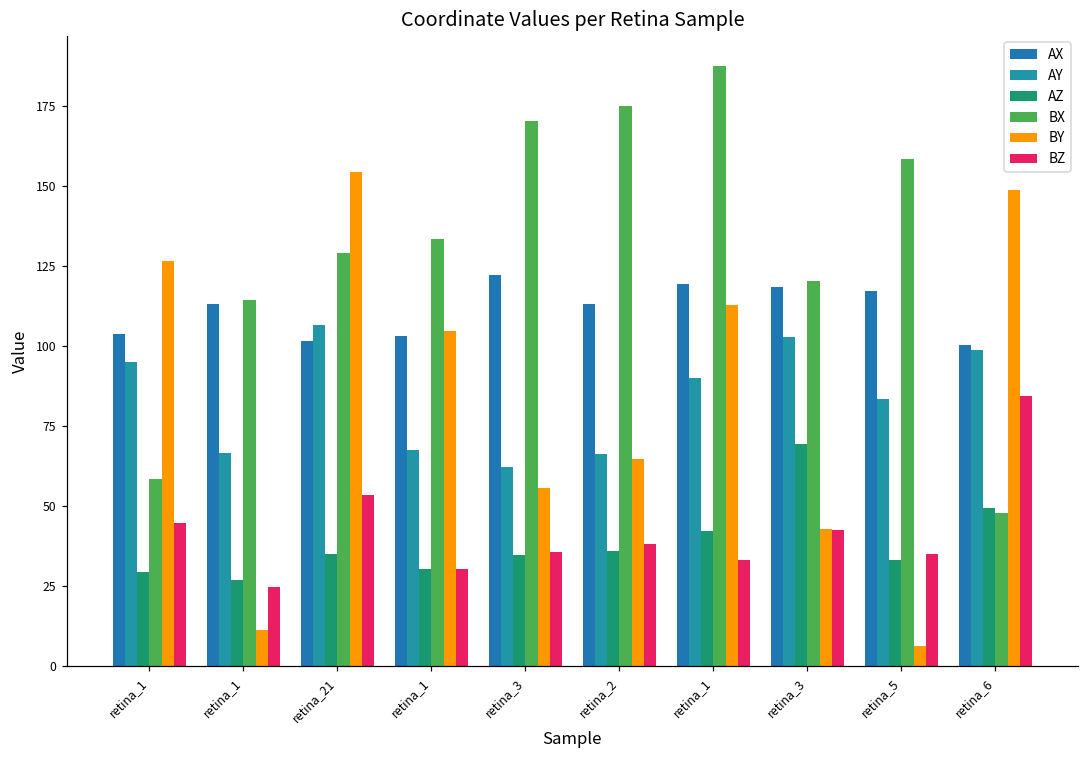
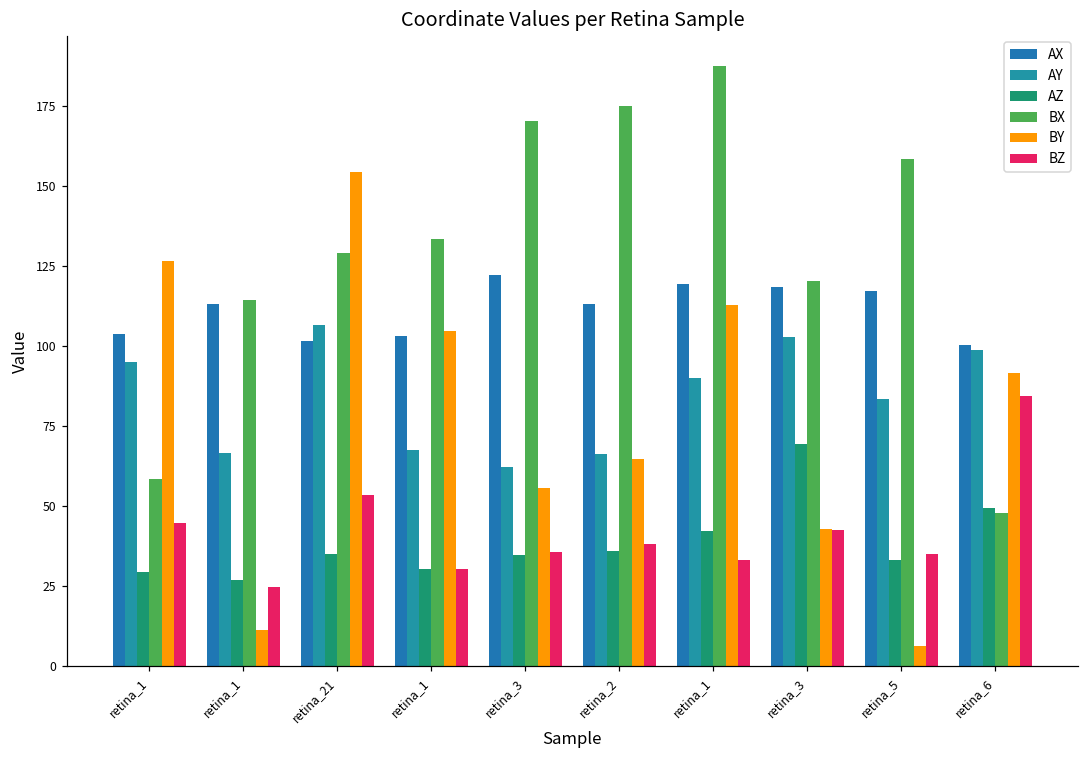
BY, retina_6: 149 -> 92
